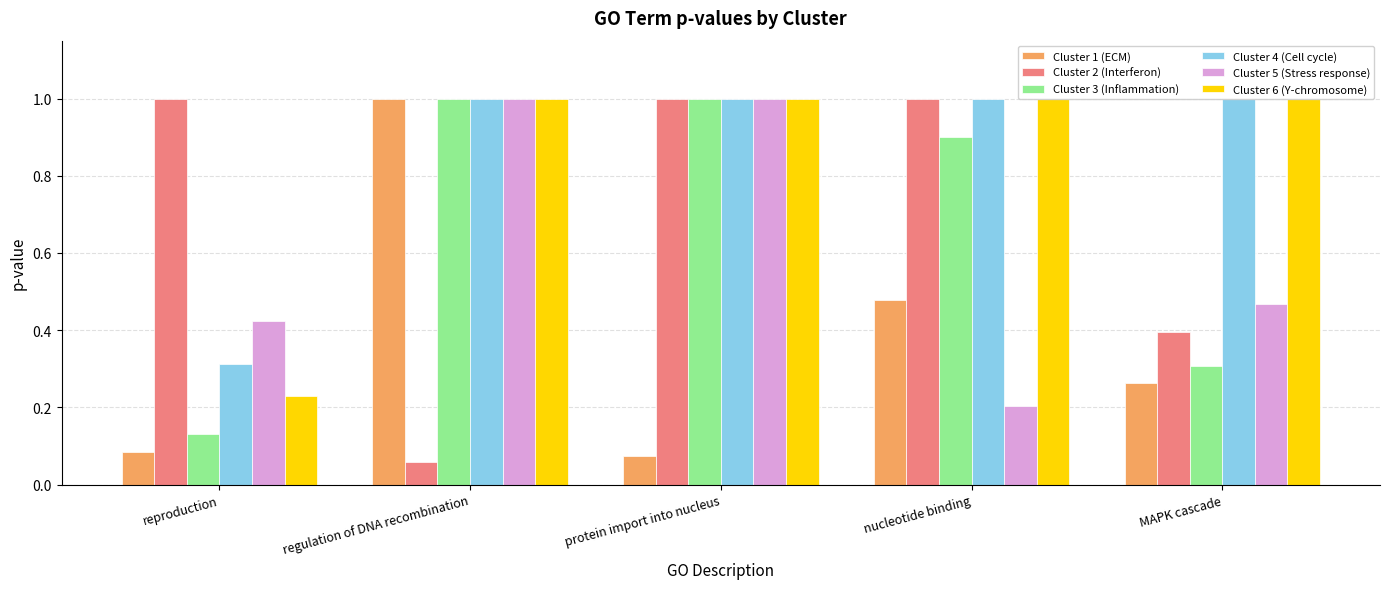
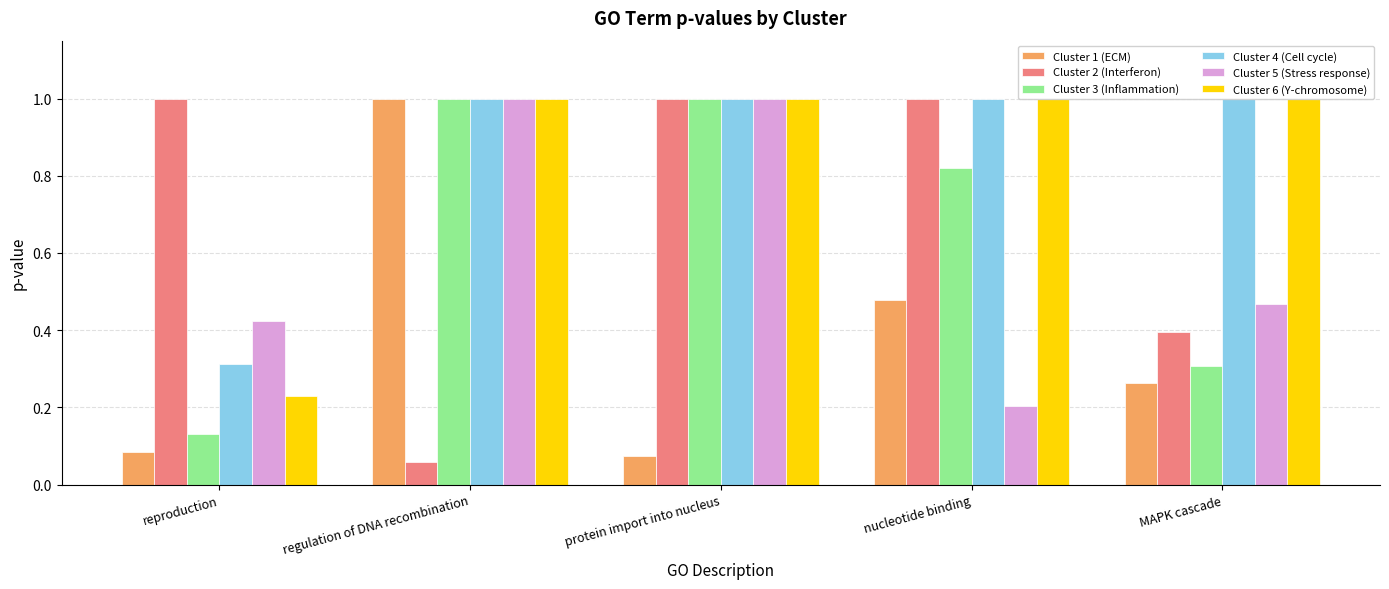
Cluster 3 (Inflammation), nucleotide binding: 0.90 -> 0.82
